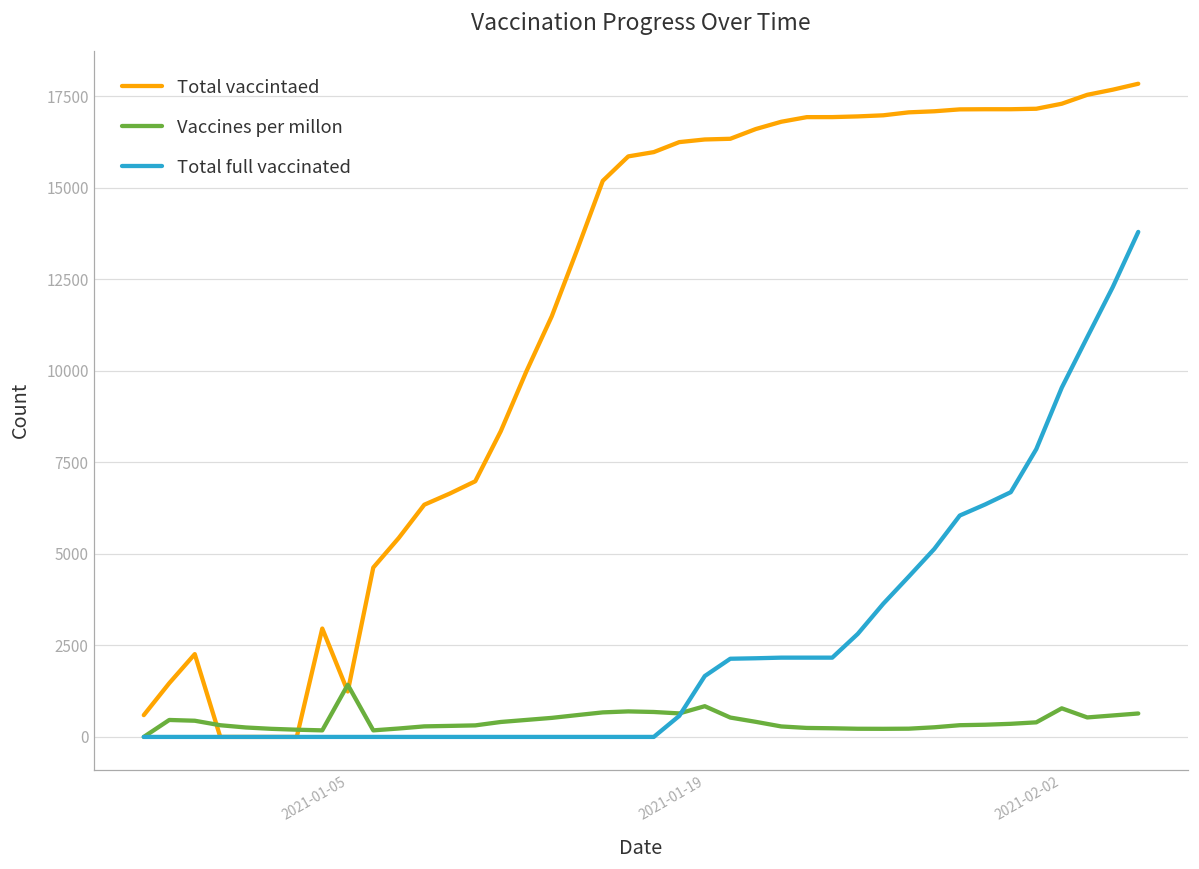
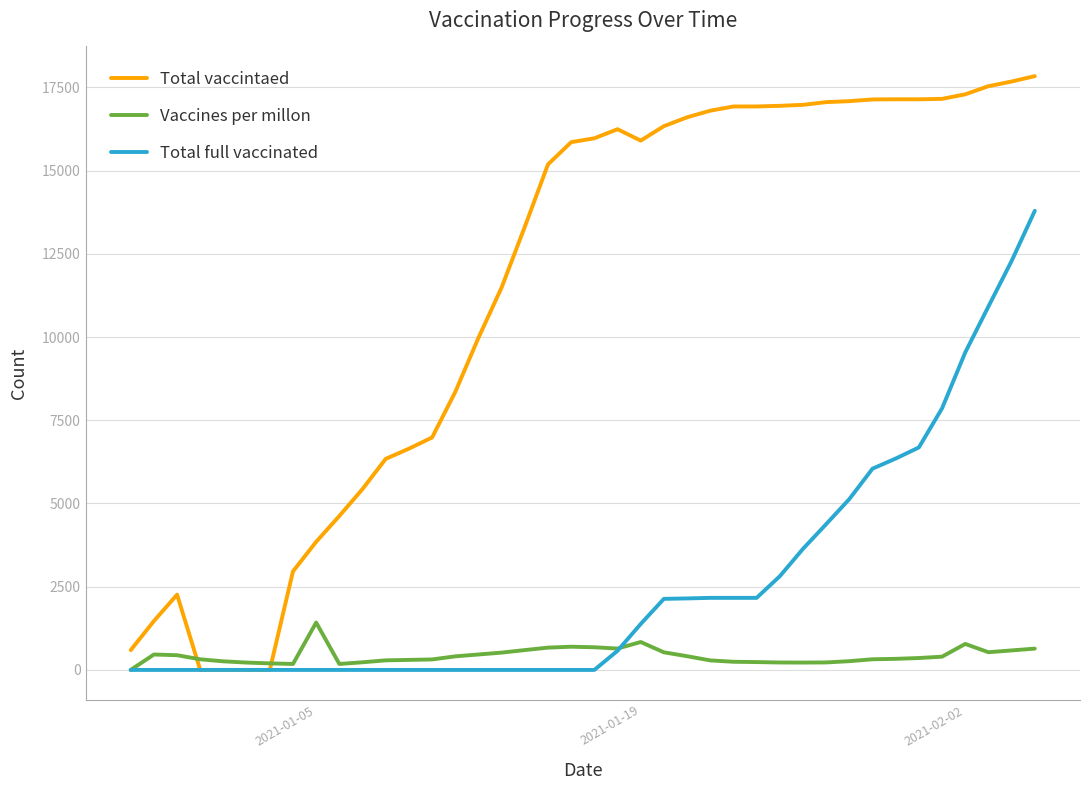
Total vaccintaed, 2021-01-05: 1200 -> 3800
Total vaccintaed, 2021-01-19: 16300 -> 15900
Total full vaccinated, 2021-01-19: 1700 -> 1400
